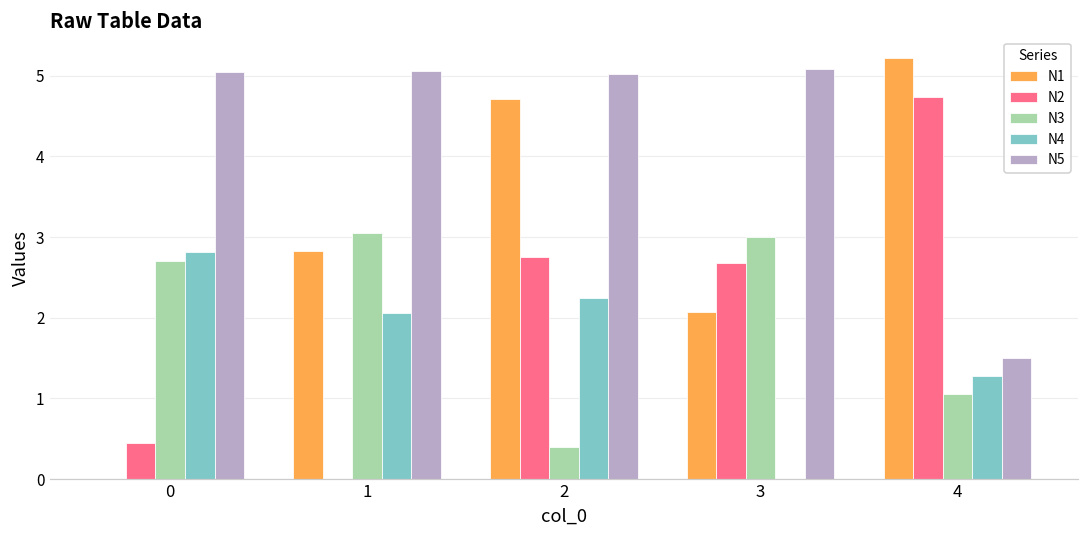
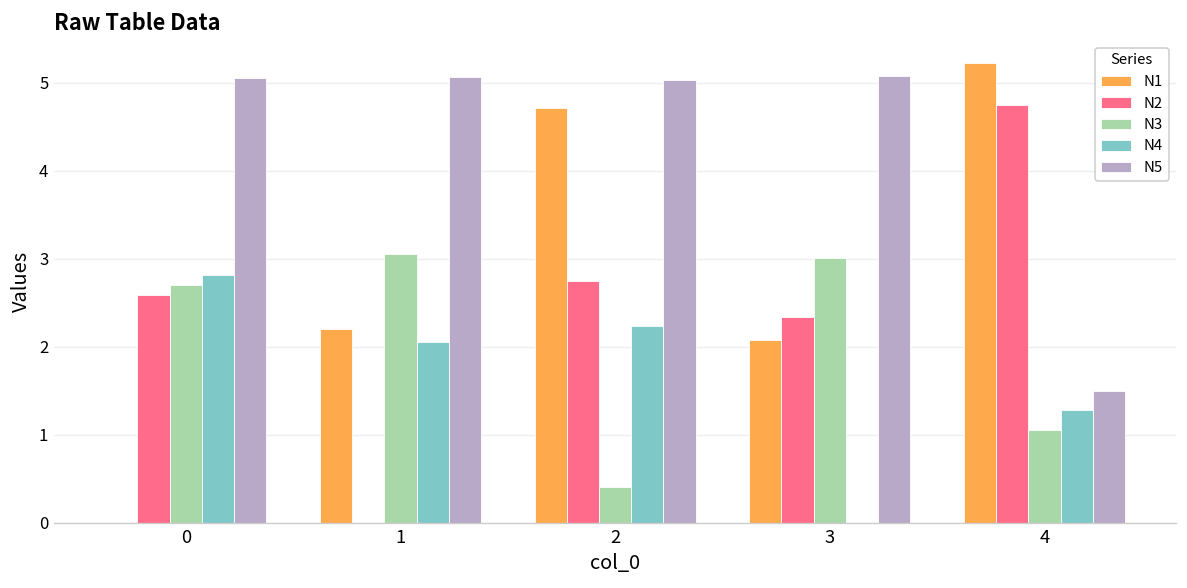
N2, 0: 0.4 -> 2.6
N1, 1: 2.8 -> 2.2
N2, 3: 2.7 -> 2.3
